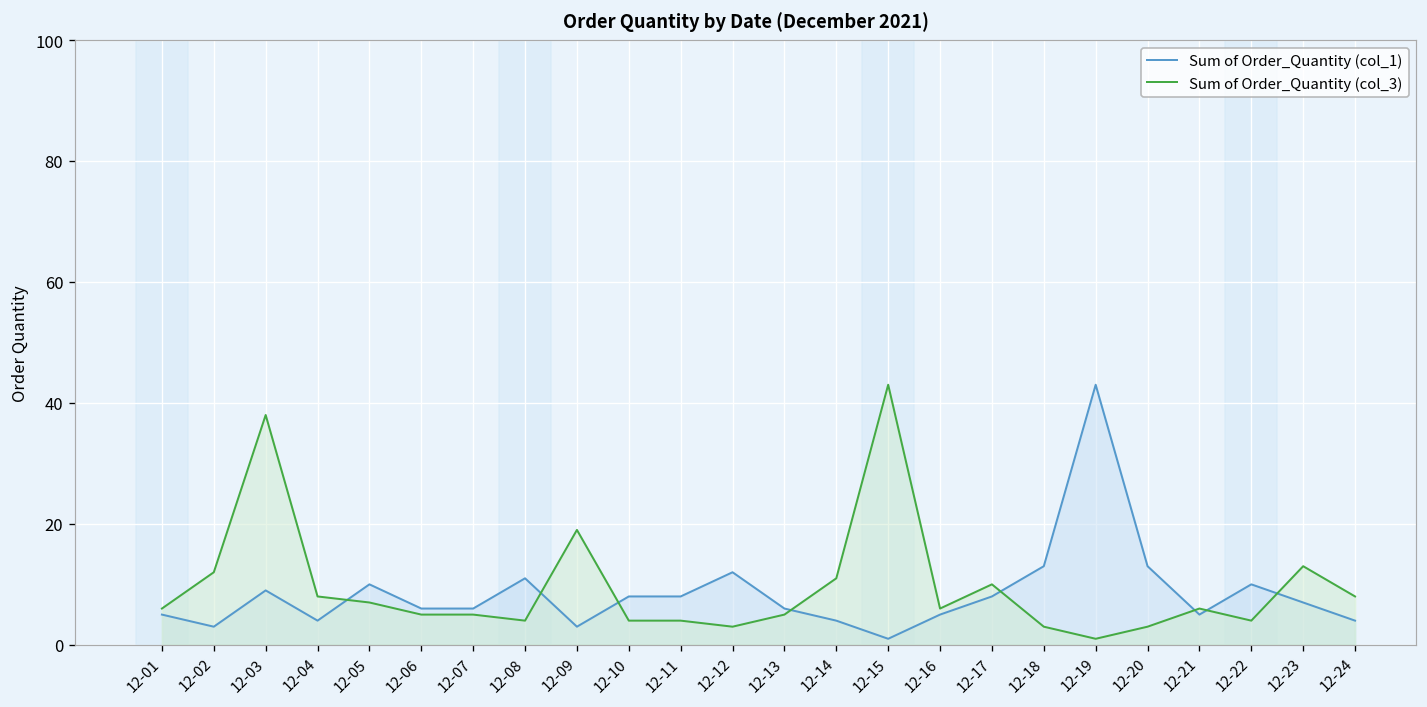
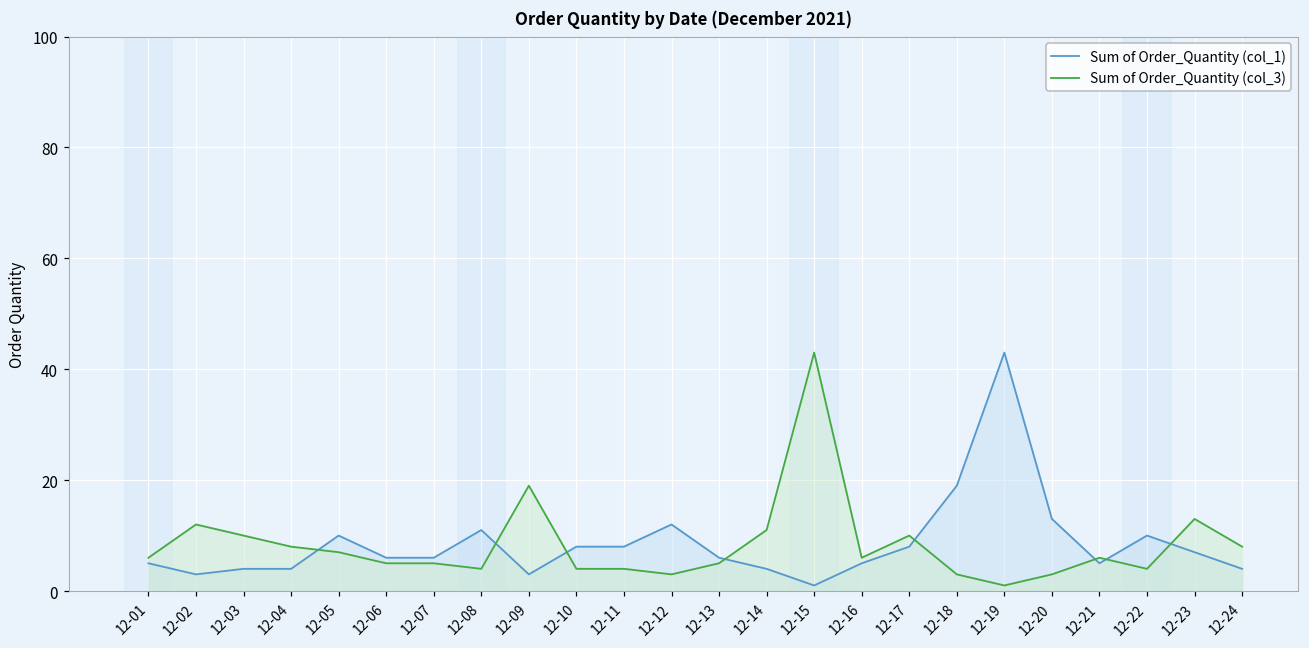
Sum of Order_Quantity (col_1), 12-03: 9 -> 4
Sum of Order_Quantity (col_3), 12-03: 38 -> 10
Sum of Order_Quantity (col_1), 12-18: 13 -> 19
